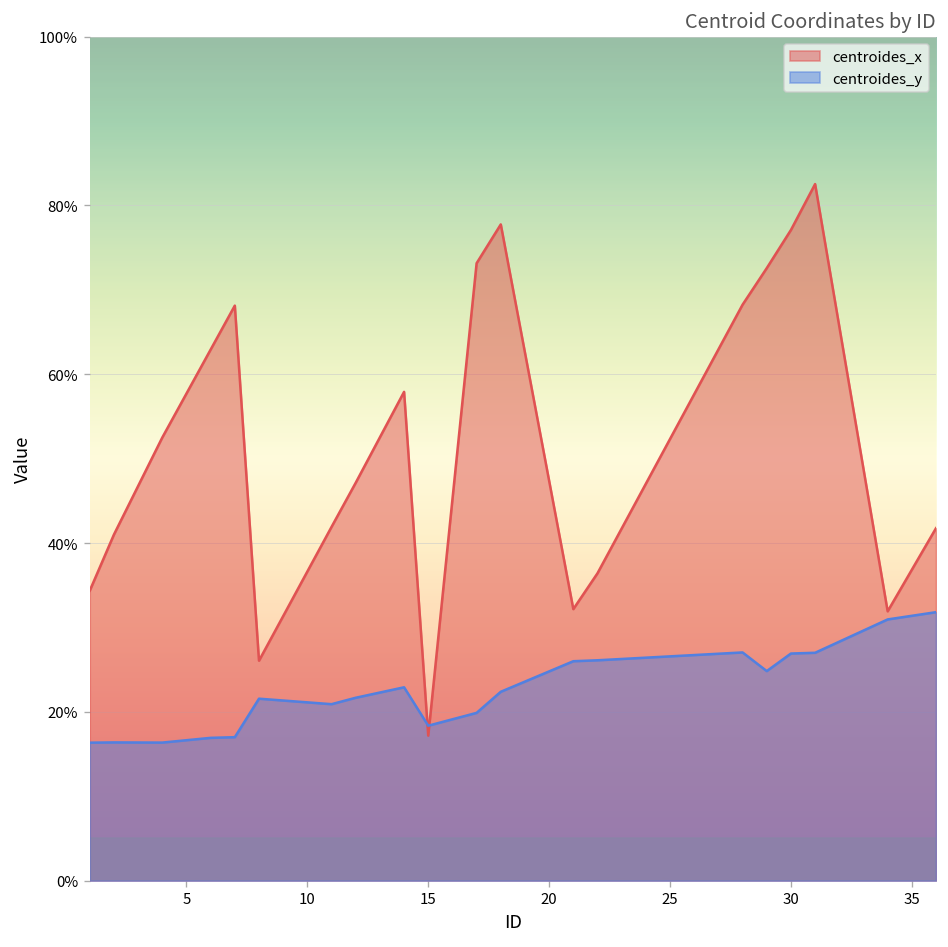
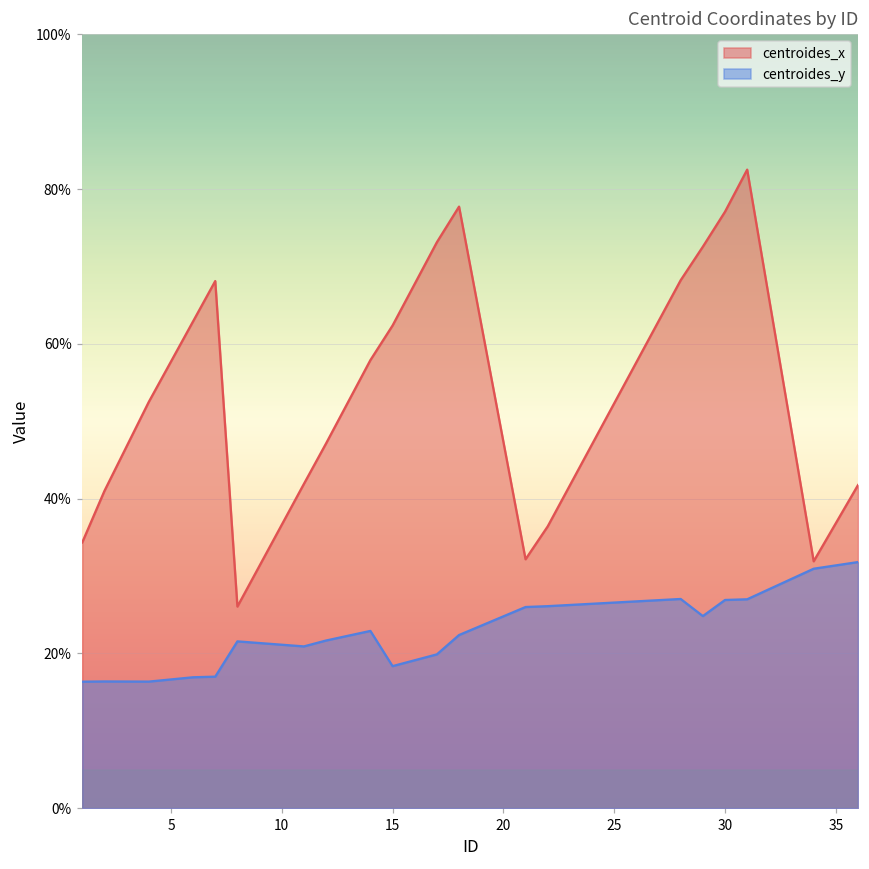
centroides_x, 15: 17% -> 62%
